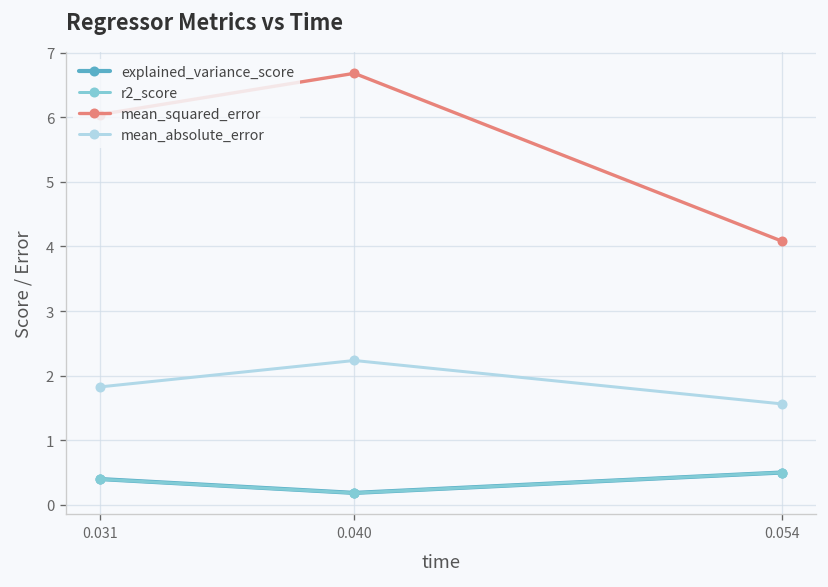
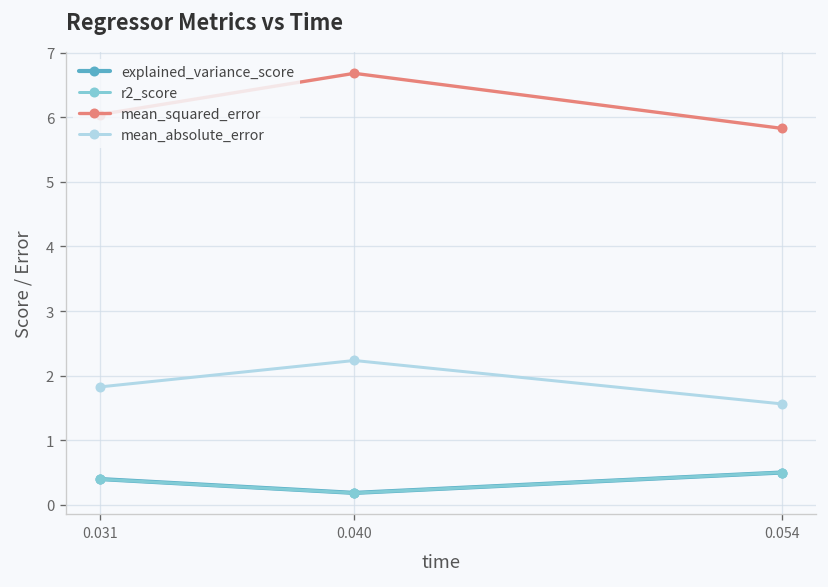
mean_squared_error, 0.054: 4.1 -> 5.8
